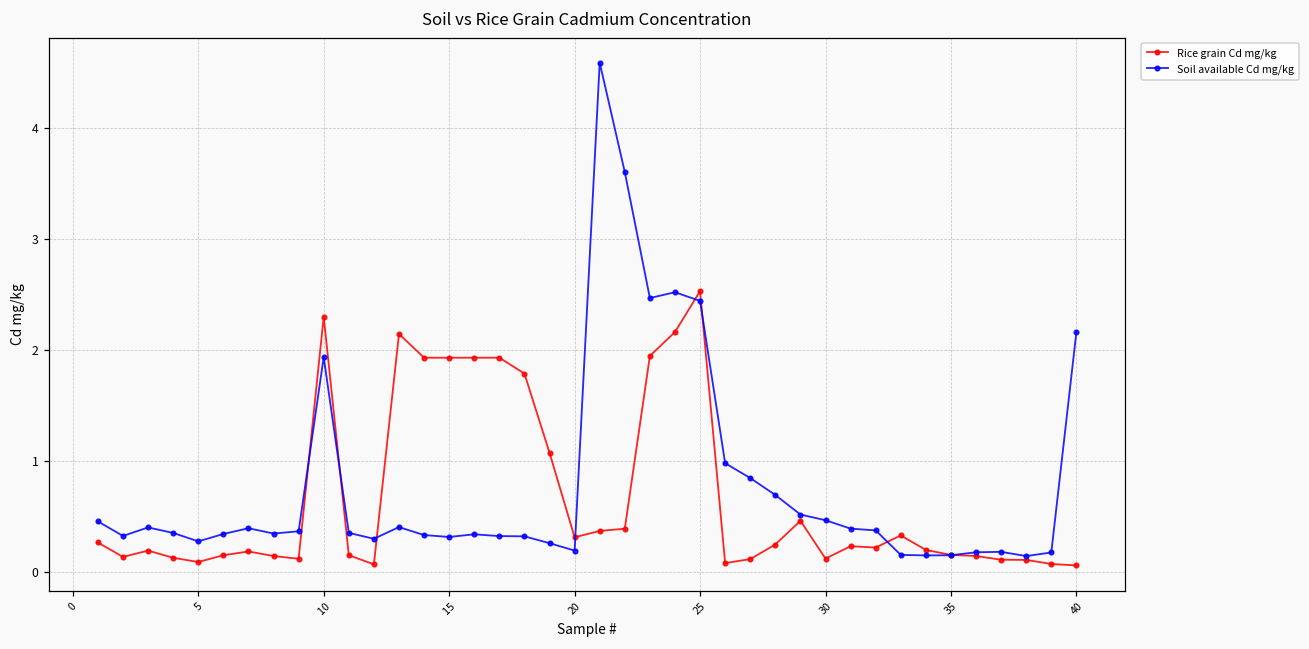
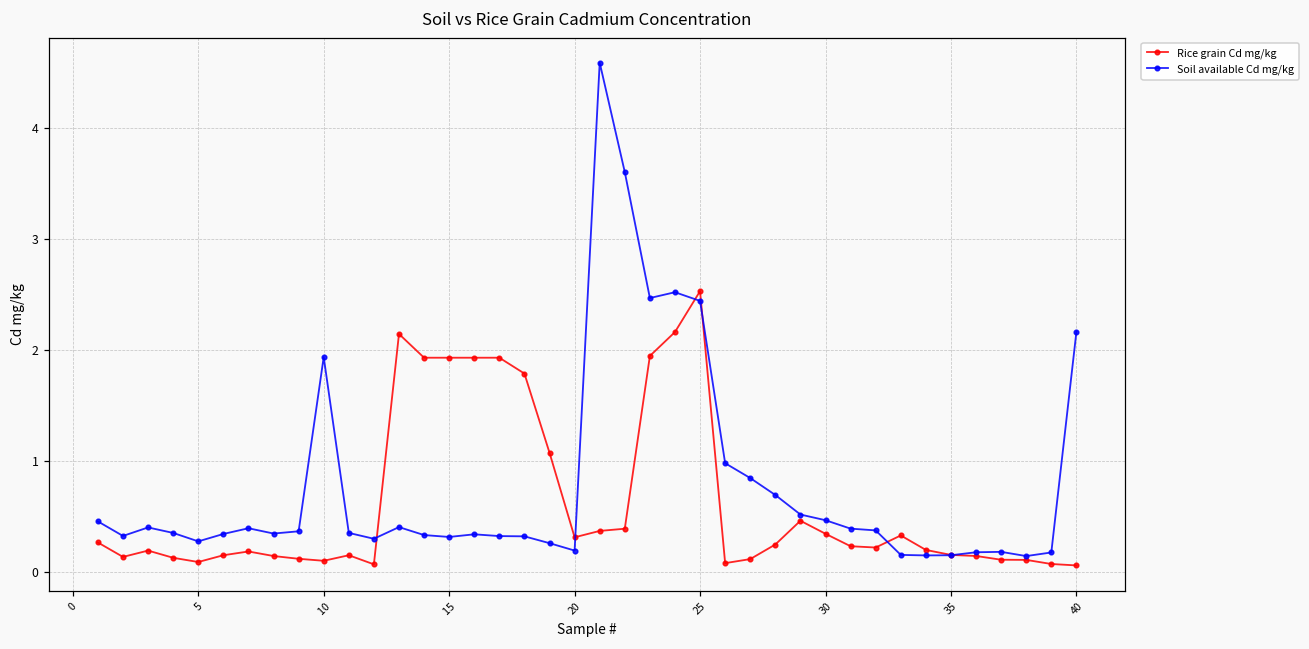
Rice grain Cd mg/kg, 10: 2.30 -> 0.10
Rice grain Cd mg/kg, 30: 0.12 -> 0.34
